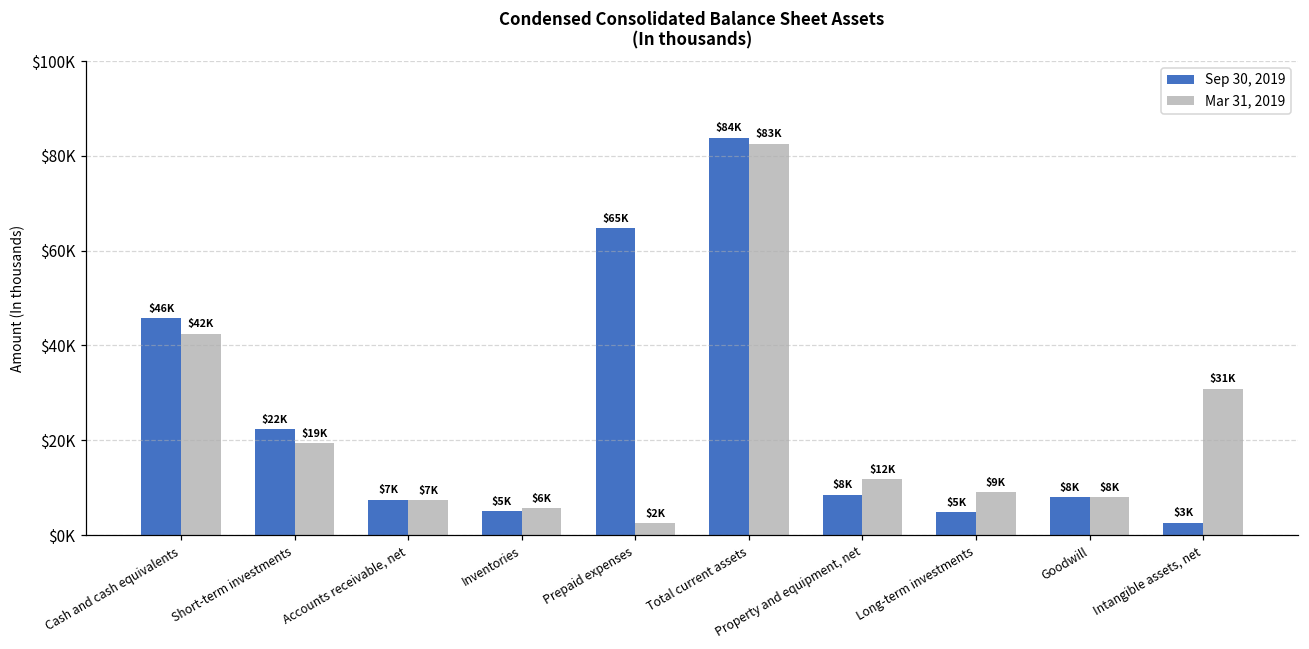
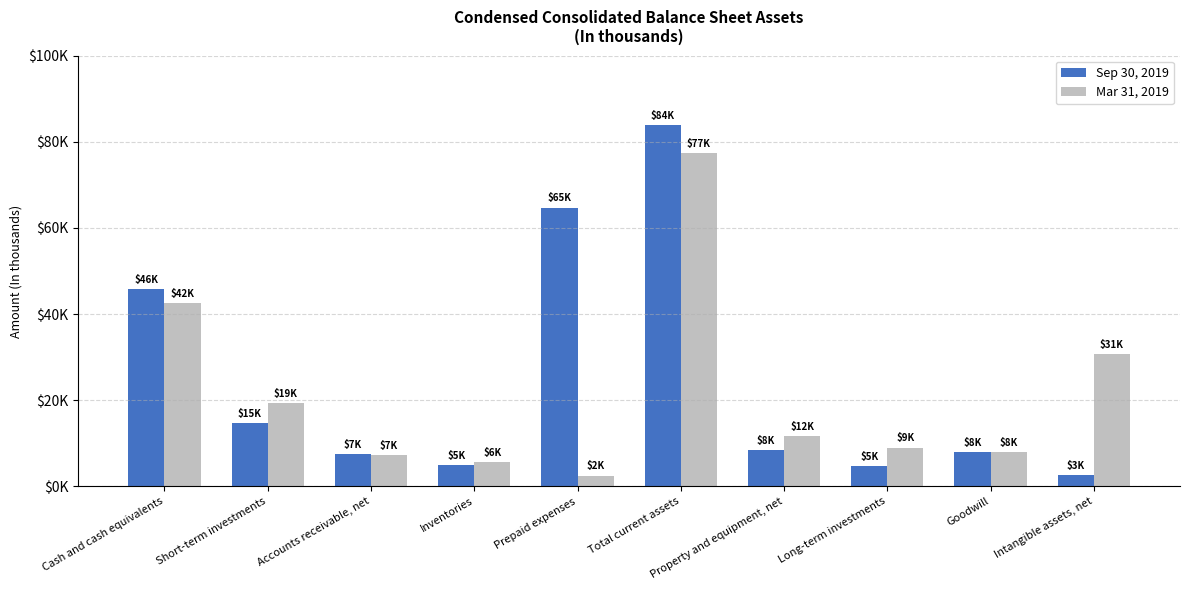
Sep 30, 2019, Short-term investments: $22K -> $15K
Mar 31, 2019, Total current assets: $83K -> $77K
